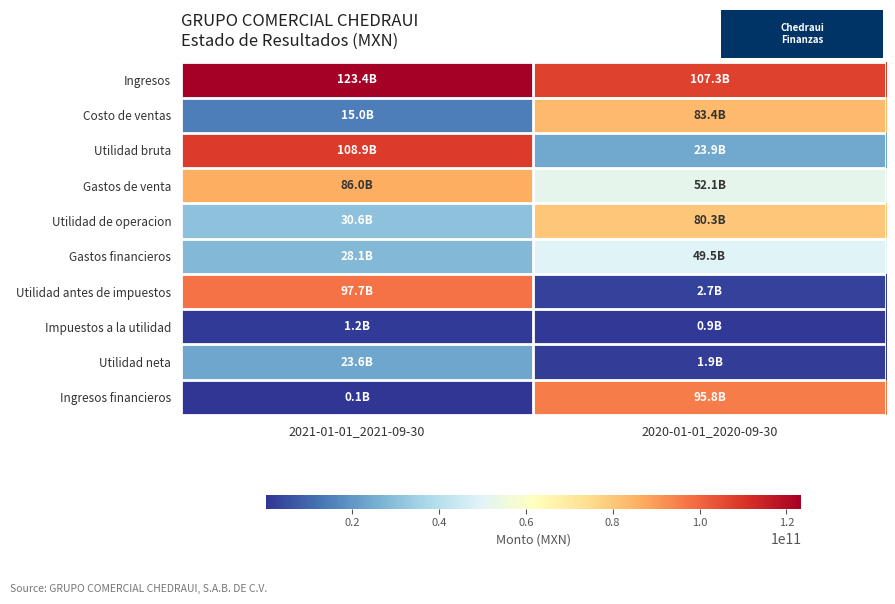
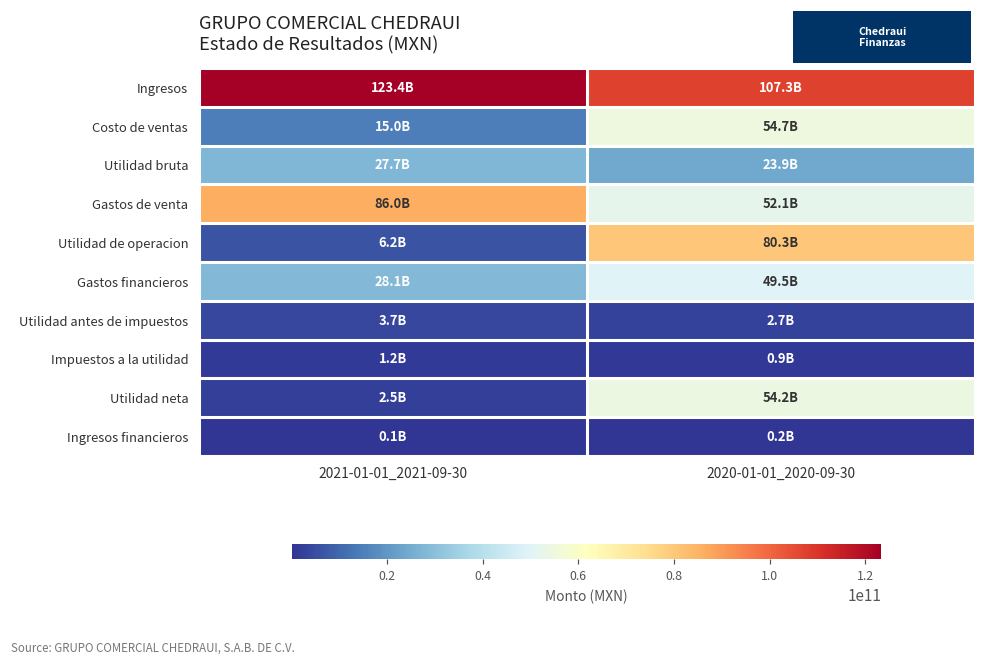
Costo de ventas, 2020-01-01_2020-09-30: 83.4B -> 54.7B
Utilidad bruta, 2021-01-01_2021-09-30: 108.9B -> 27.7B
Utilidad de operacion, 2021-01-01_2021-09-30: 30.6B -> 6.2B
Utilidad antes de impuestos, 2021-01-01_2021-09-30: 97.7B -> 3.7B
Utilidad neta, 2021-01-01_2021-09-30: 23.6B -> 2.5B
Utilidad neta, 2020-01-01_2020-09-30: 1.9B -> 54.2B
Ingresos financieros, 2020-01-01_2020-09-30: 95.8B -> 0.2B
